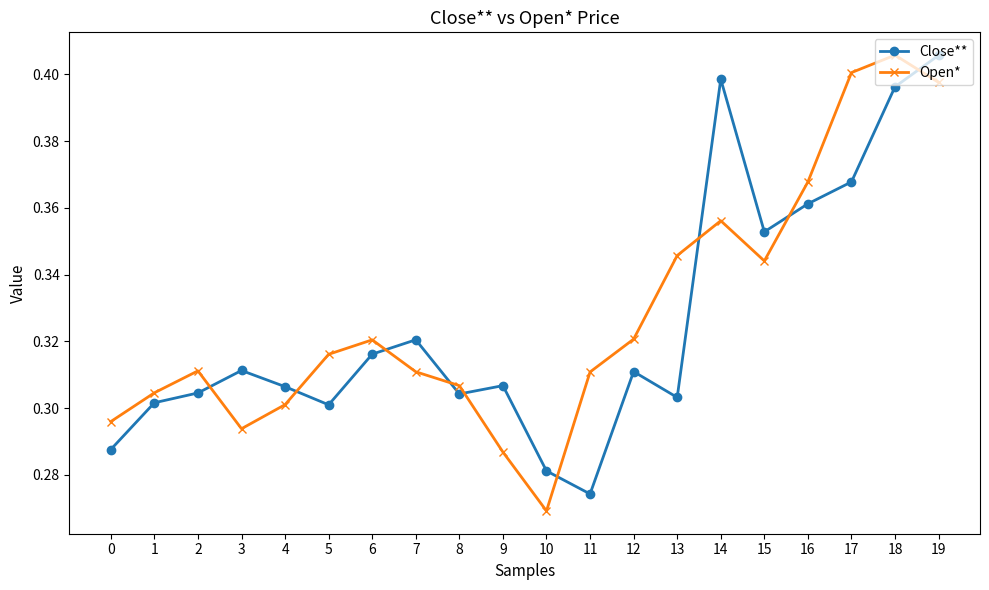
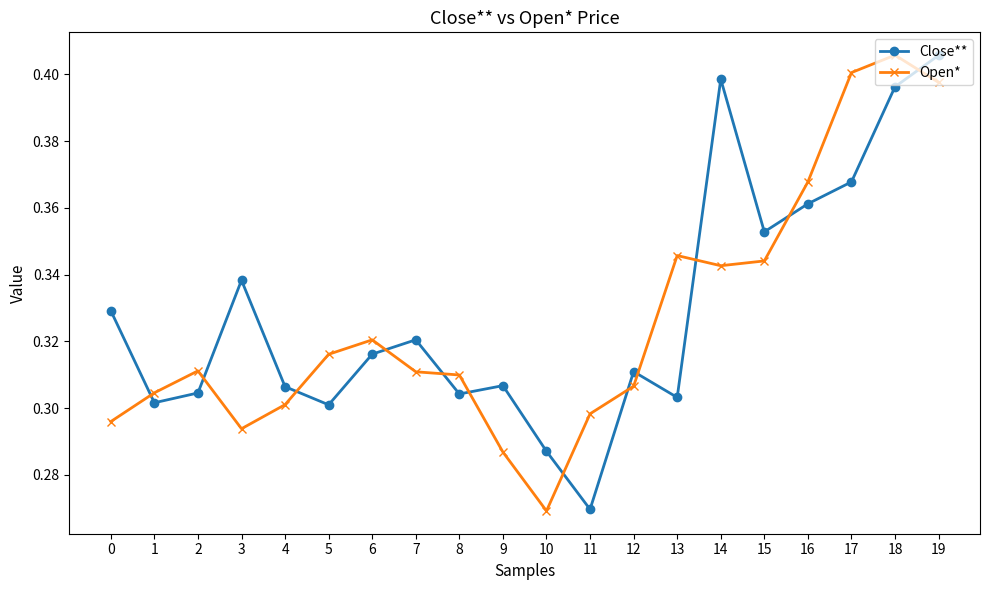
Close**, 0: 0.288 -> 0.329
Close**, 3: 0.311 -> 0.338
Open*, 8: 0.307 -> 0.310
Close**, 10: 0.281 -> 0.287
Close**, 11: 0.274 -> 0.270
Open*, 11: 0.311 -> 0.298
Open*, 12: 0.321 -> 0.307
Open*, 14: 0.356 -> 0.343
